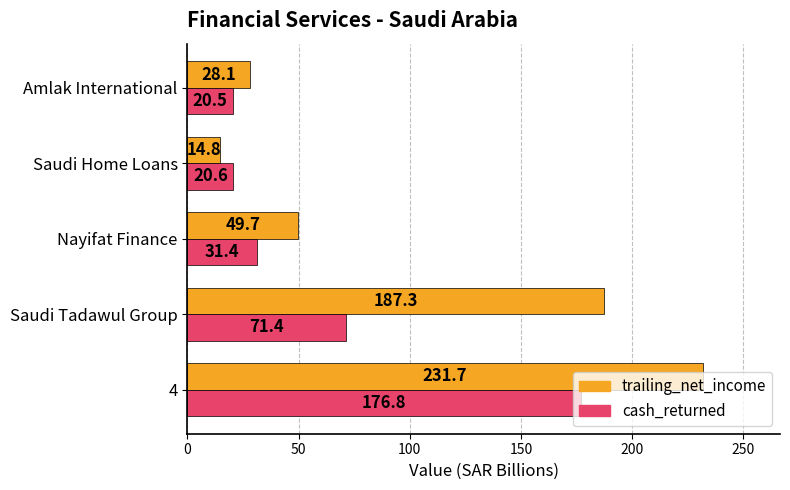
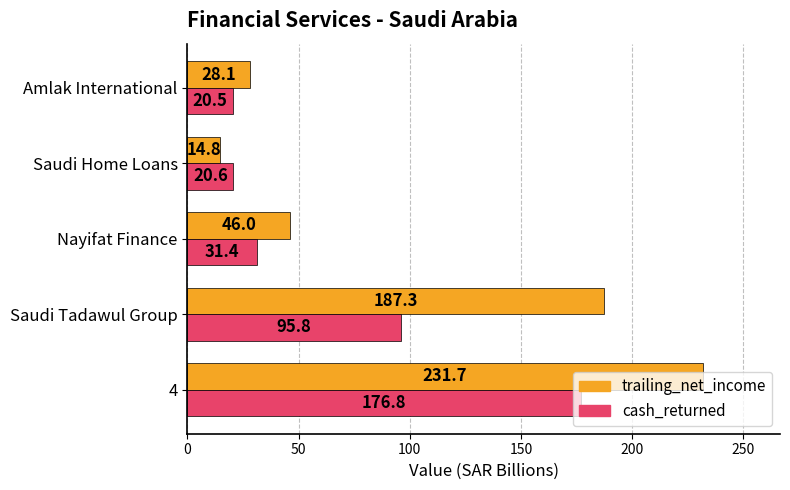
trailing_net_income, Nayifat Finance: 49.7 -> 46.0
cash_returned, Saudi Tadawul Group: 71.4 -> 95.8
